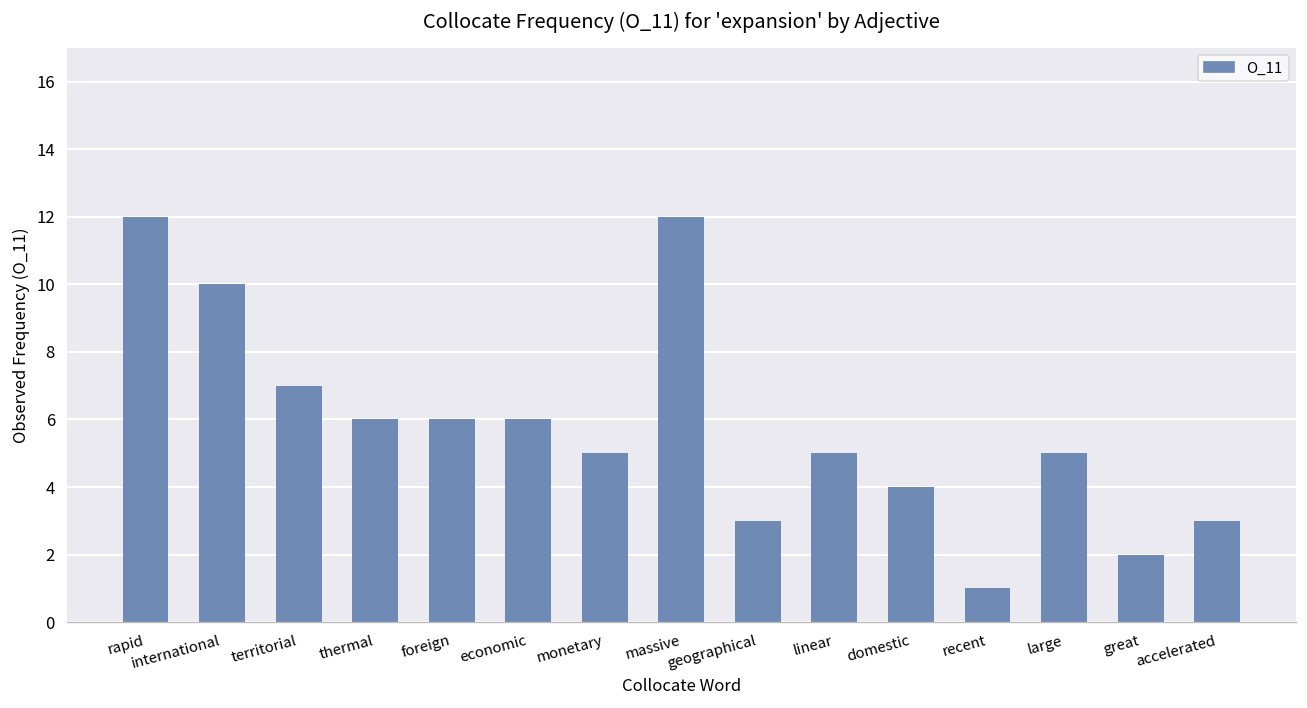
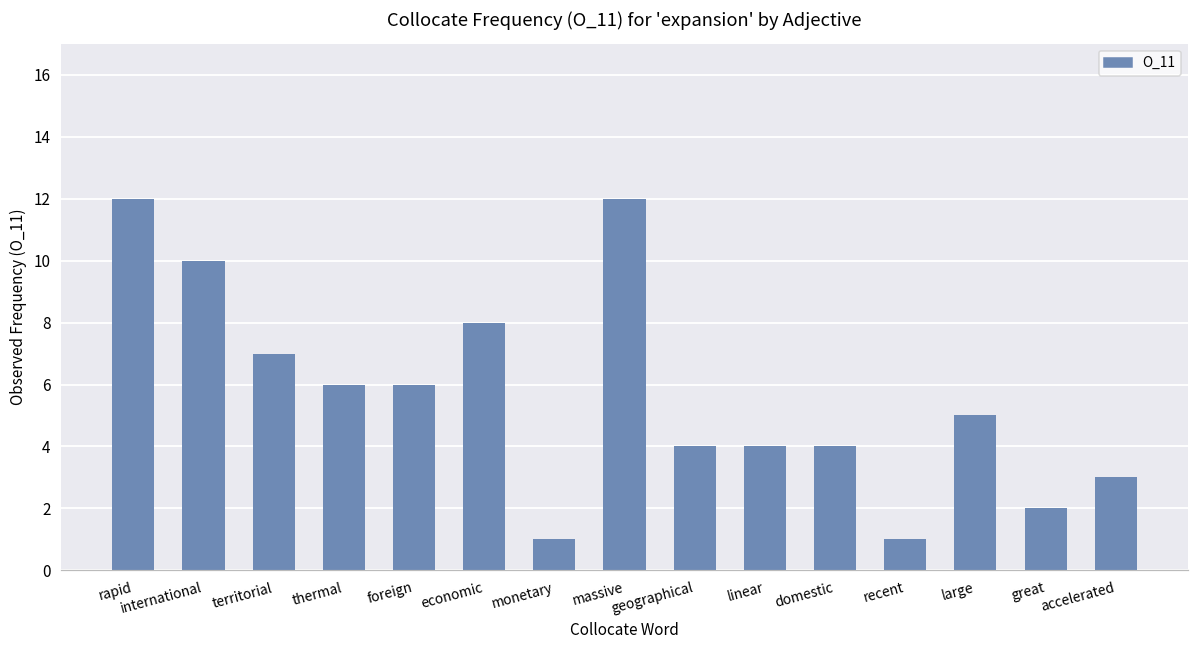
economic: 6 -> 8
monetary: 5 -> 1
geographical: 3 -> 4
linear: 5 -> 4
